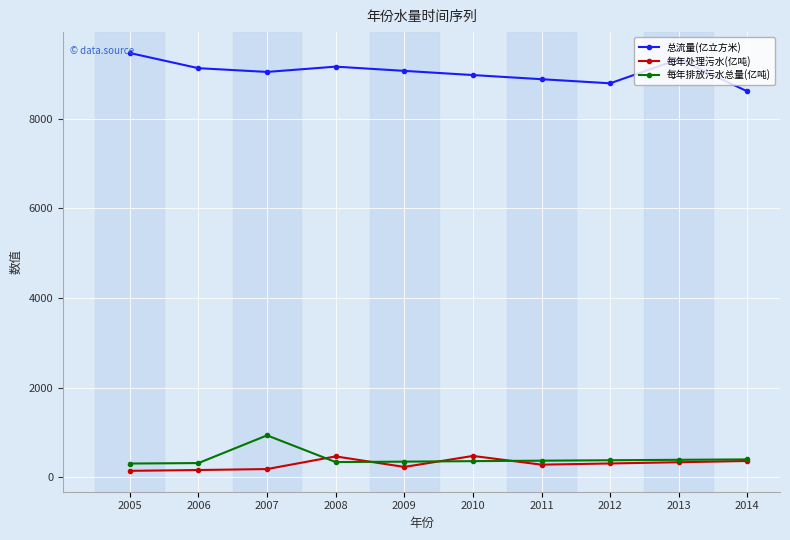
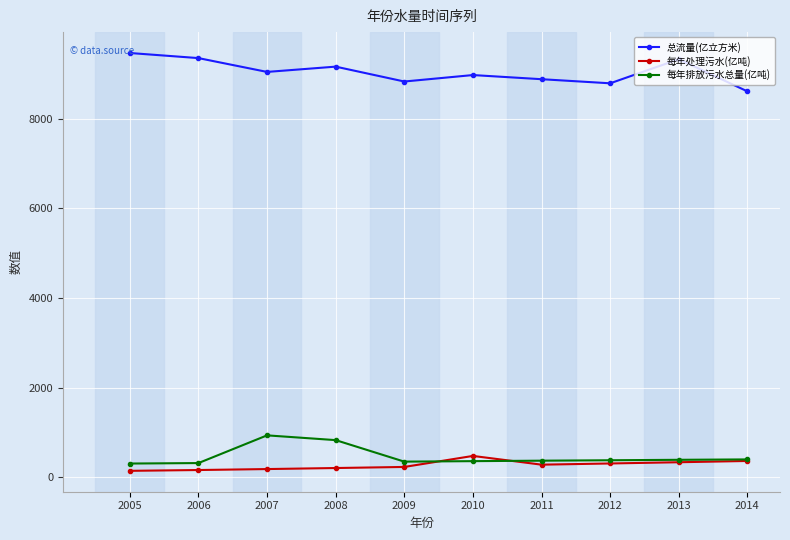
总流量(亿立方米), 2006: 9100 -> 9400
每年处理污水(亿吨), 2008: 500 -> 200
每年排放污水总量(亿吨), 2008: 300 -> 800
总流量(亿立方米), 2009: 9100 -> 8800
